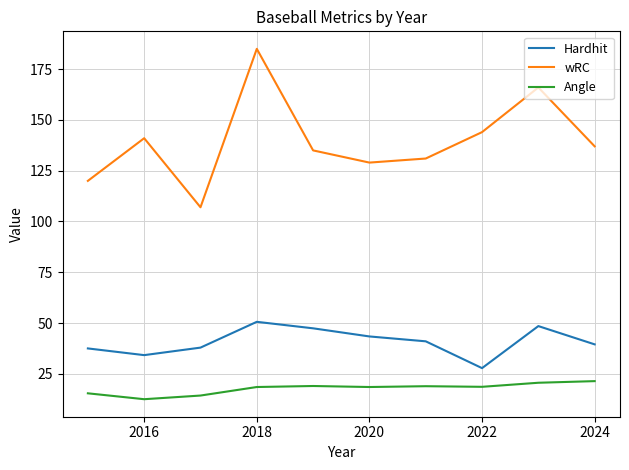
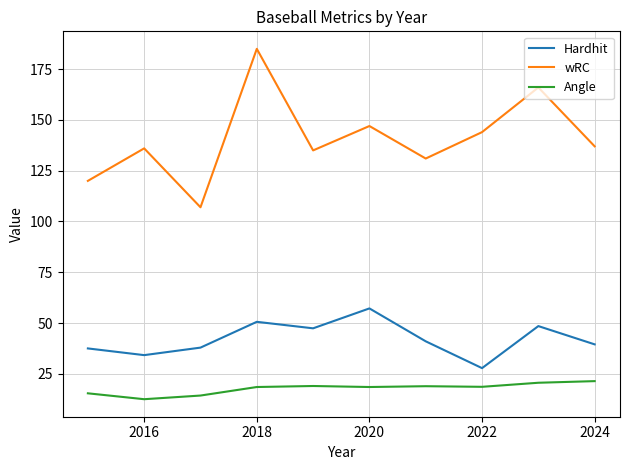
wRC, 2016: 141 -> 136
Hardhit, 2020: 43 -> 57
wRC, 2020: 129 -> 147
